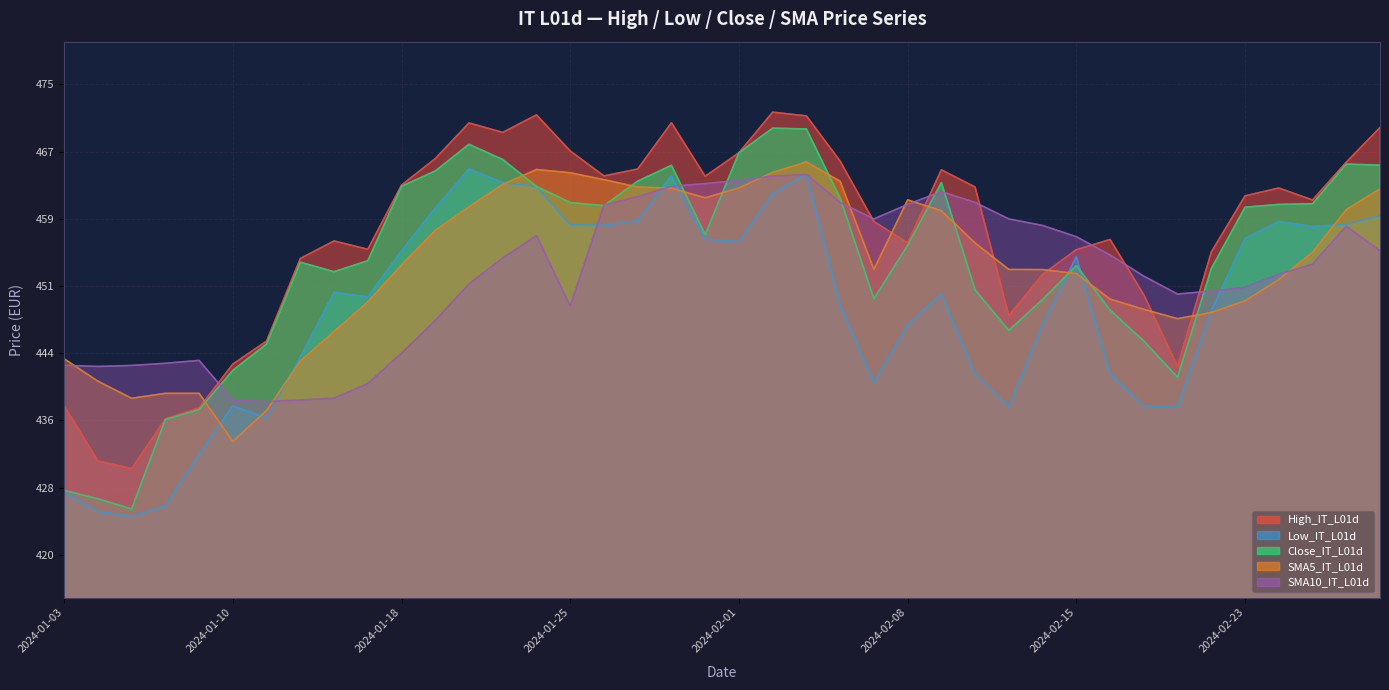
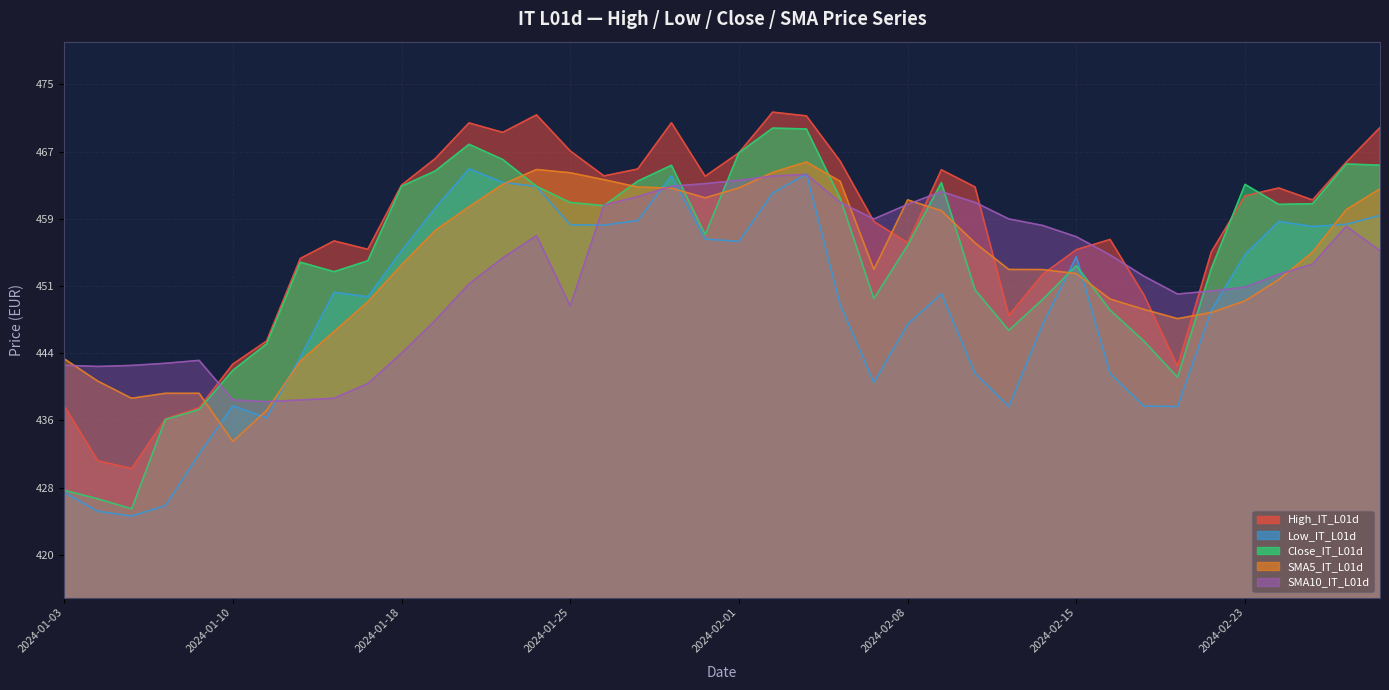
Low_IT_L01d, 2024-02-23: 457 -> 455
Close_IT_L01d, 2024-02-23: 461 -> 463
